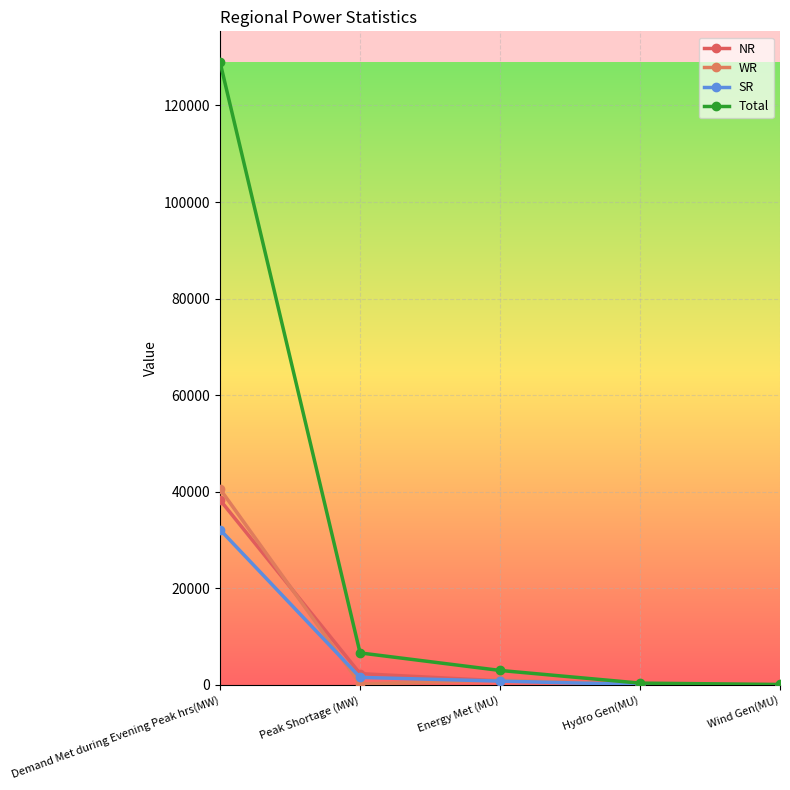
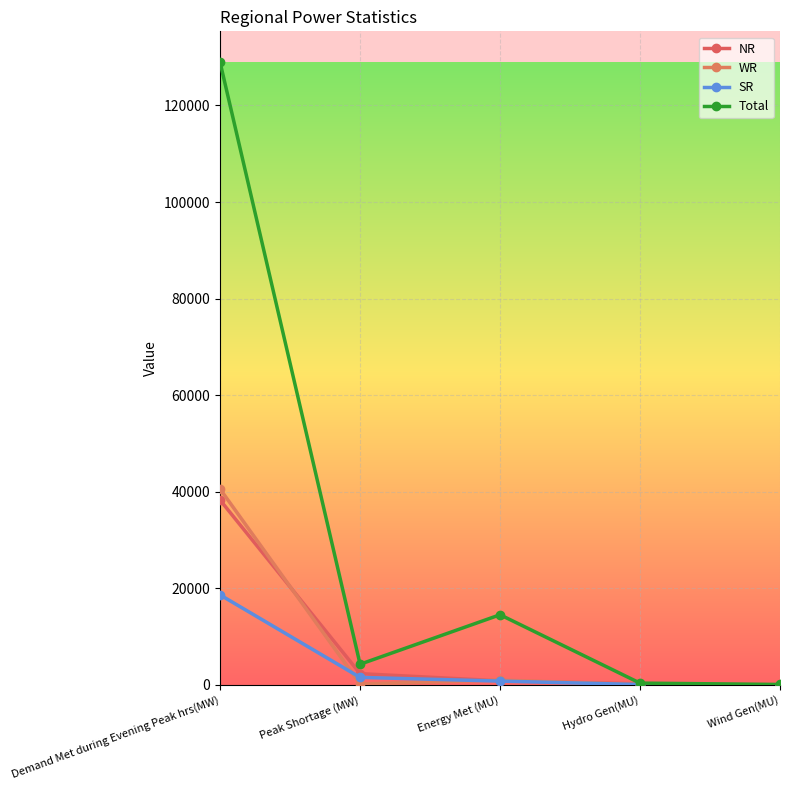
SR, Demand Met during Evening Peak hrs(MW): 32000 -> 19000
Total, Peak Shortage (MW): 7000 -> 4000
Total, Energy Met (MU): 3000 -> 15000
